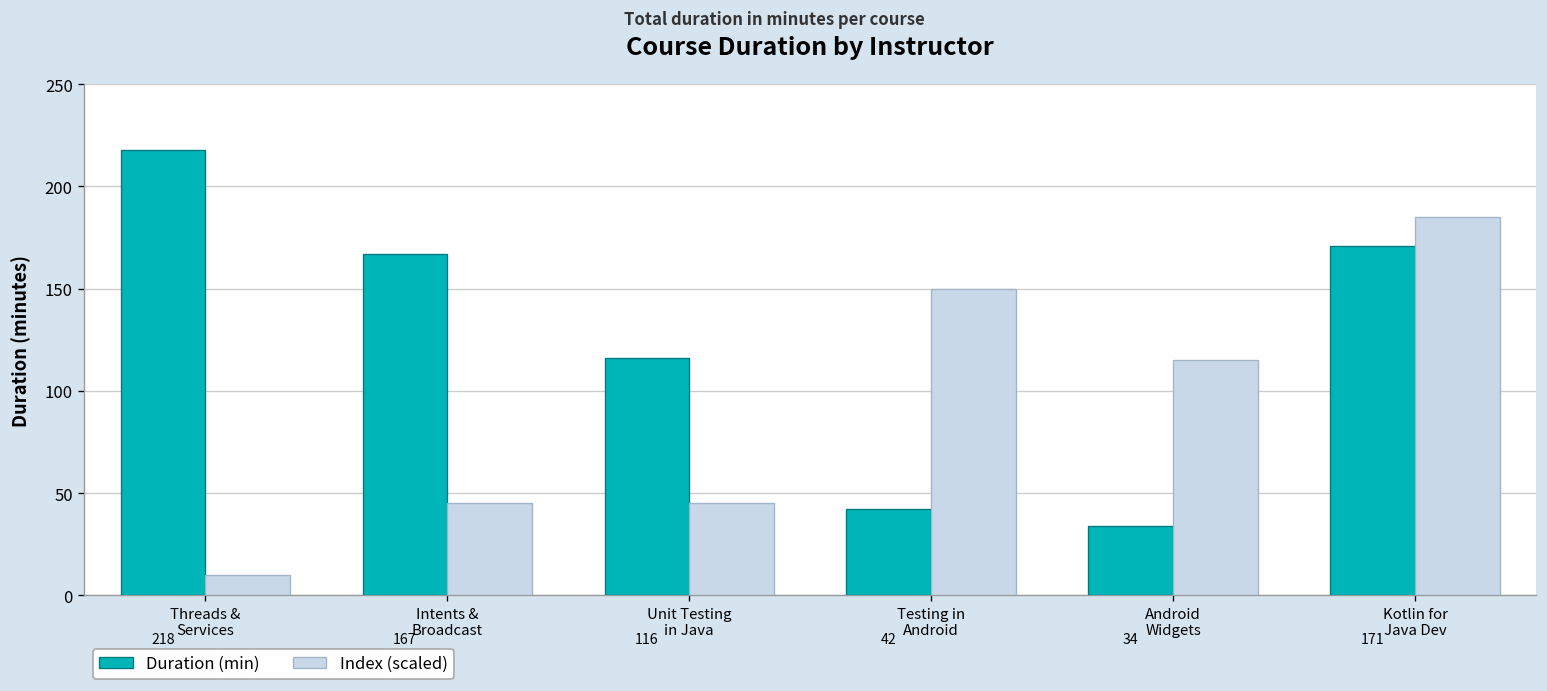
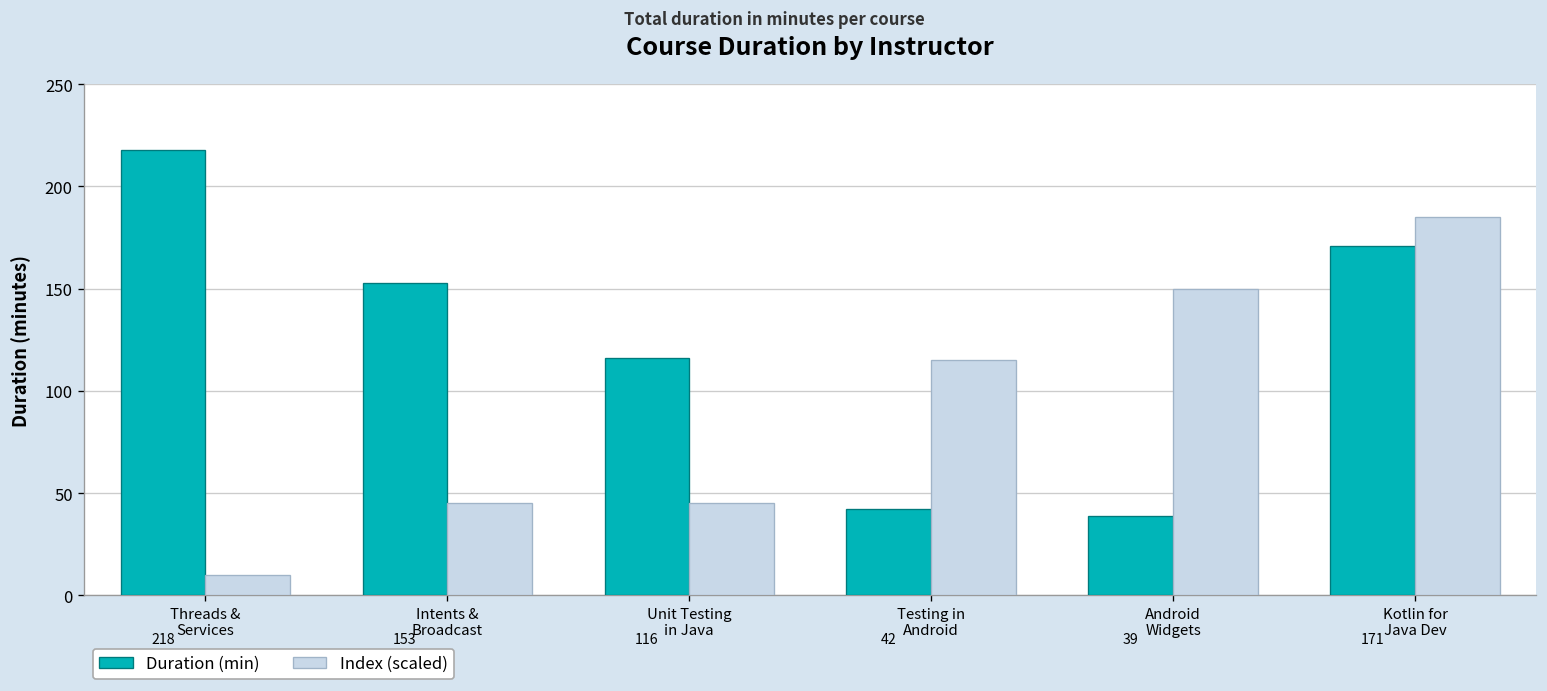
Duration (min), Intents & Broadcast: 167 -> 153
Index (scaled), Testing in Android: 150 -> 115
Duration (min), Android Widgets: 34 -> 39
Index (scaled), Android Widgets: 115 -> 150
